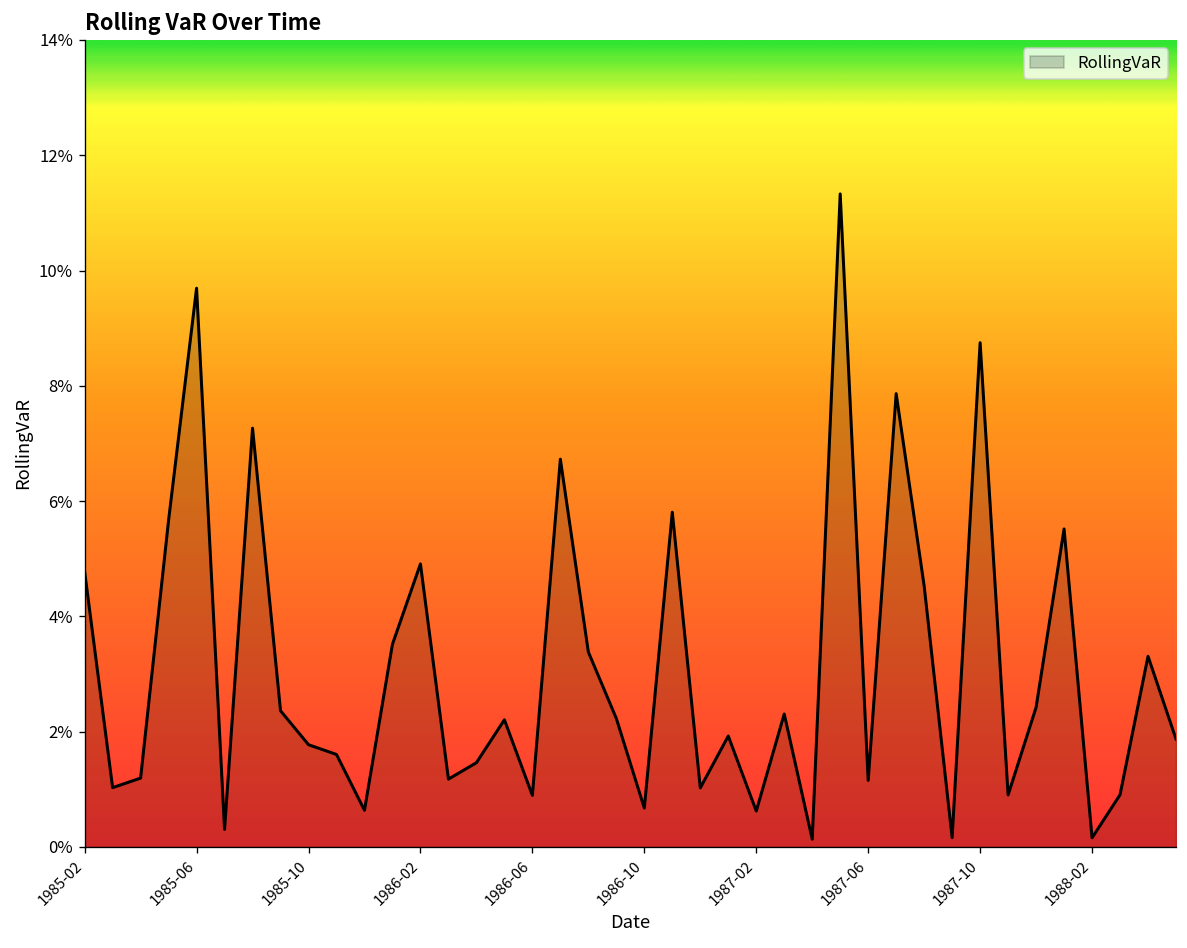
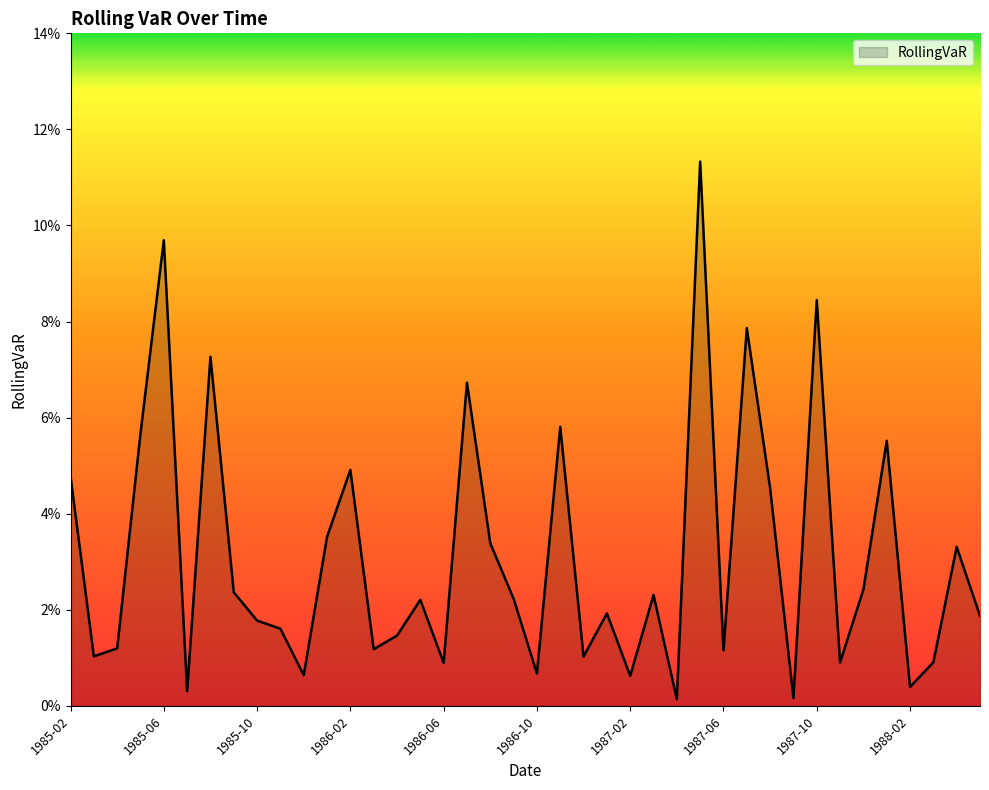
1987-10: 8.7% -> 8.4%
1988-02: 0.2% -> 0.4%
